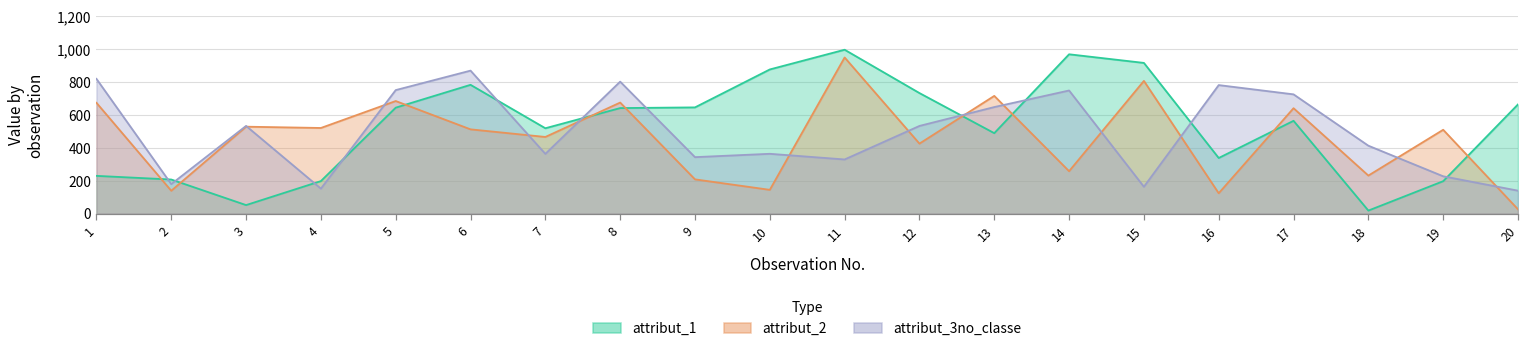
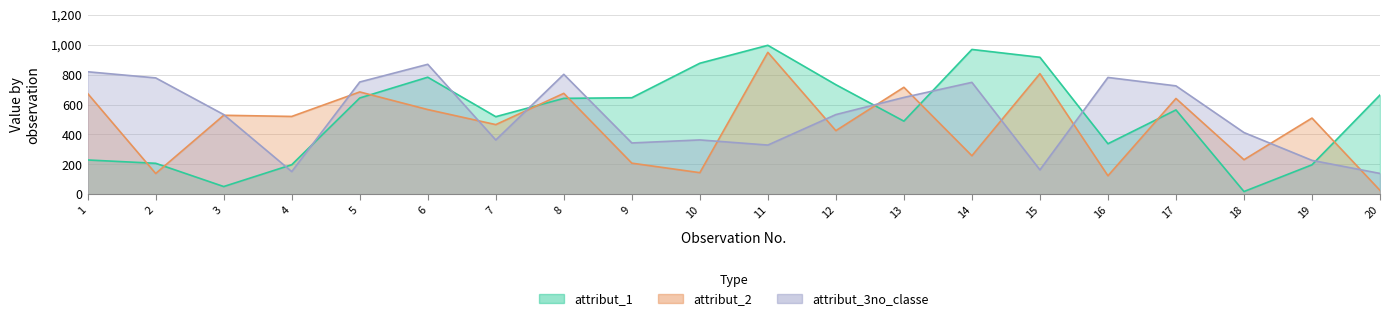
attribut_3no_classe, 2: 180 -> 780
attribut_2, 6: 510 -> 570
